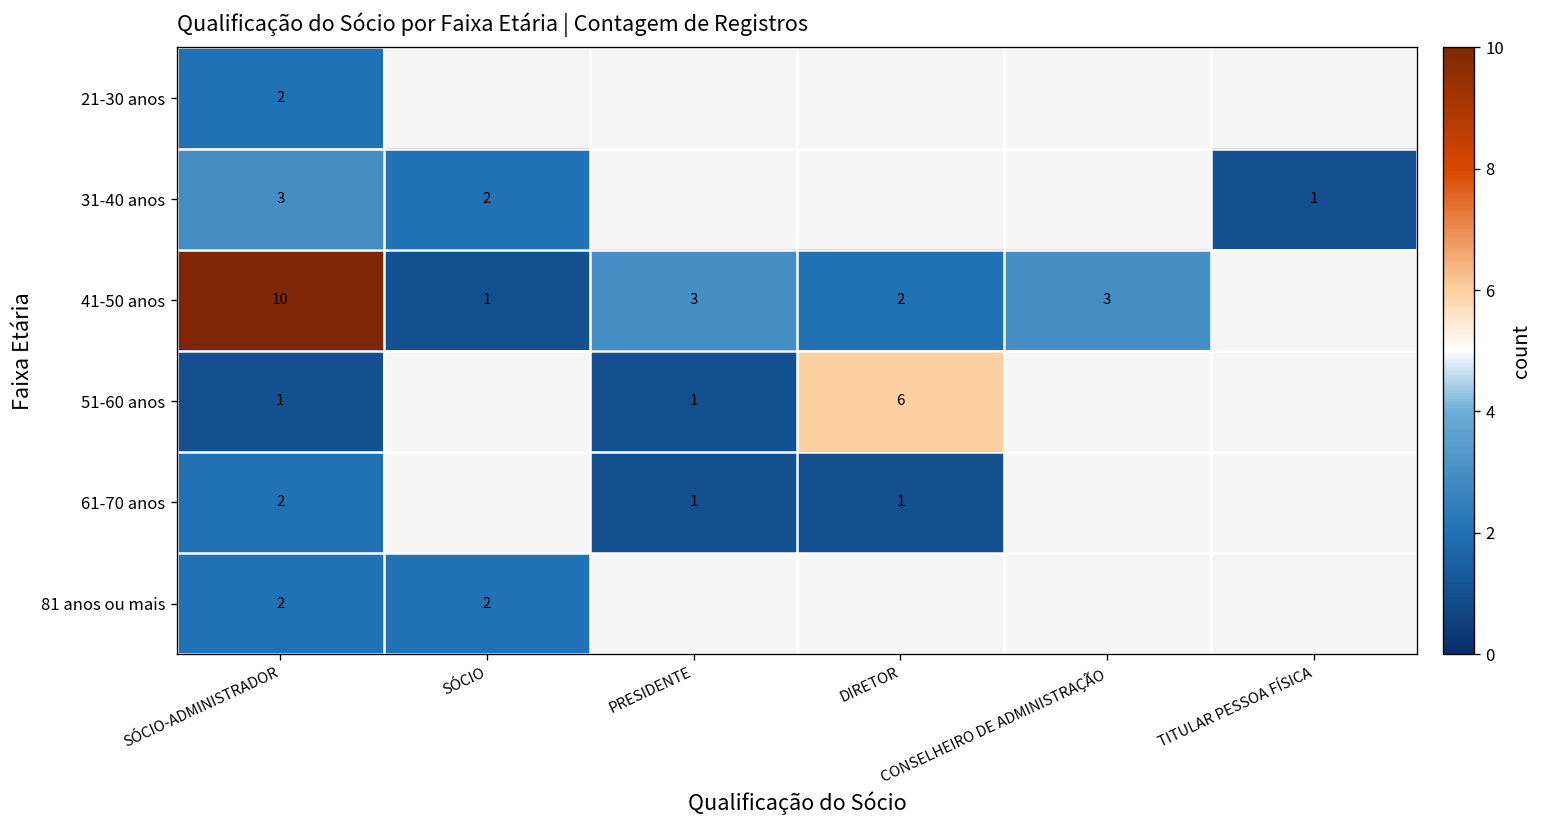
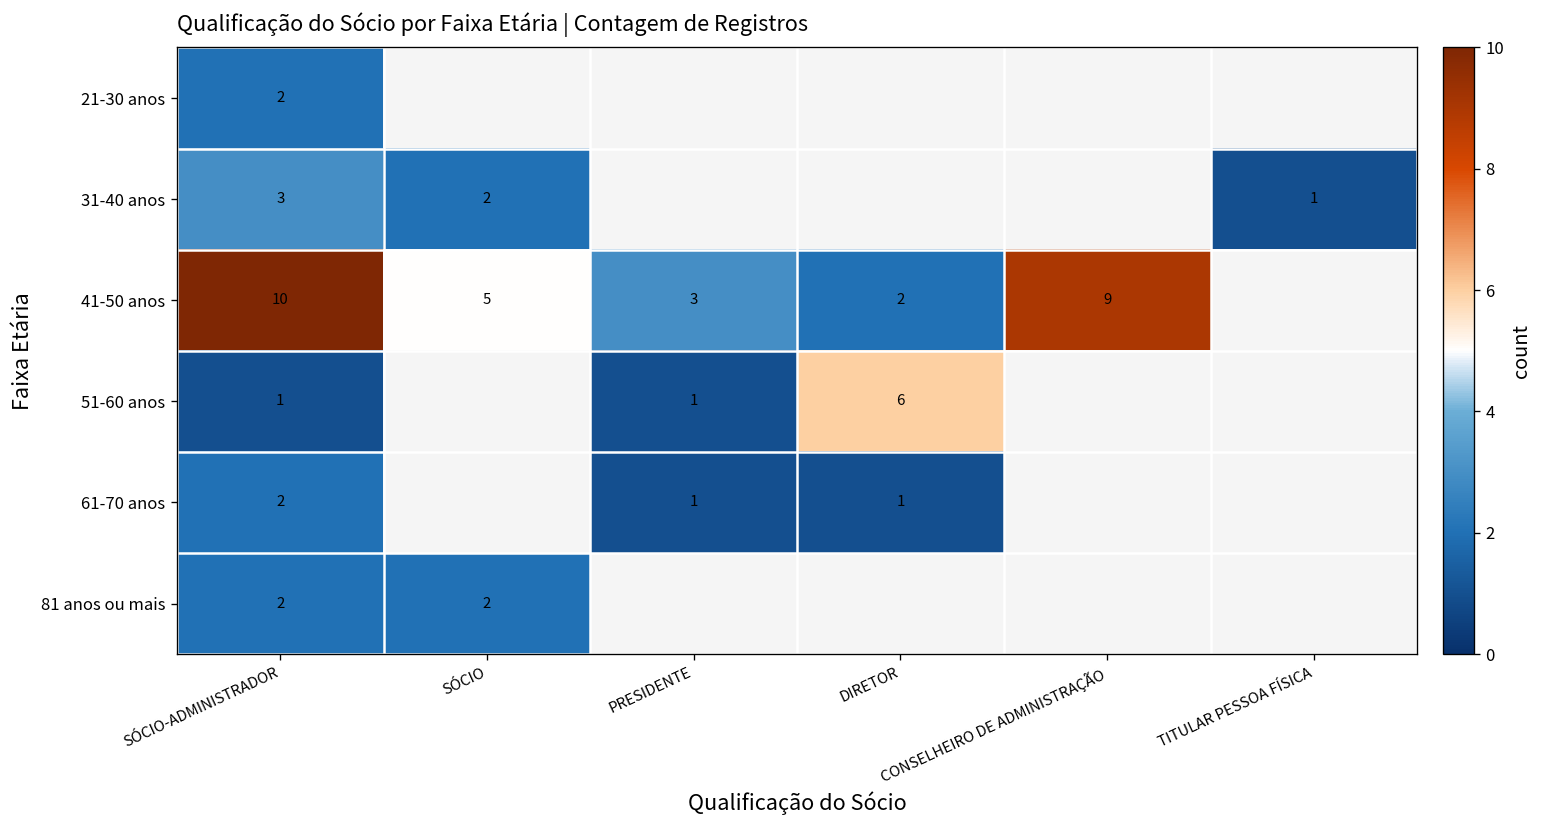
41-50 anos, SÓCIO: 1 -> 5
41-50 anos, CONSELHEIRO DE ADMINISTRAÇÃO: 3 -> 9
